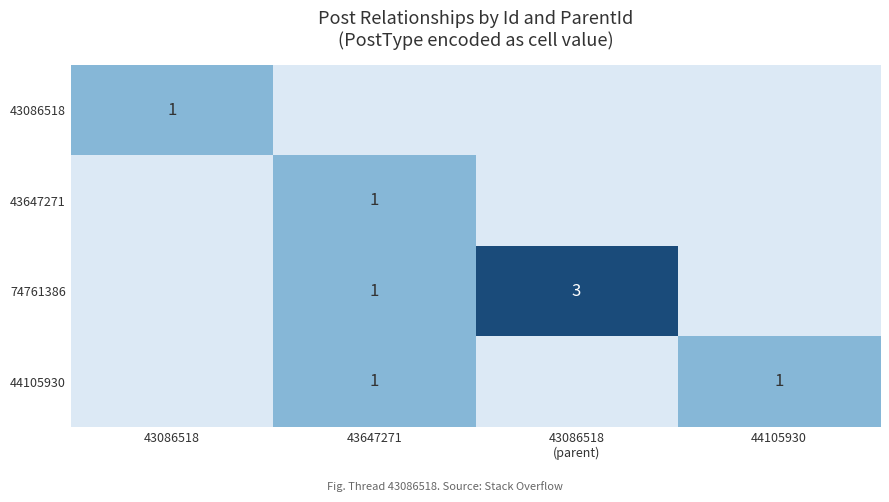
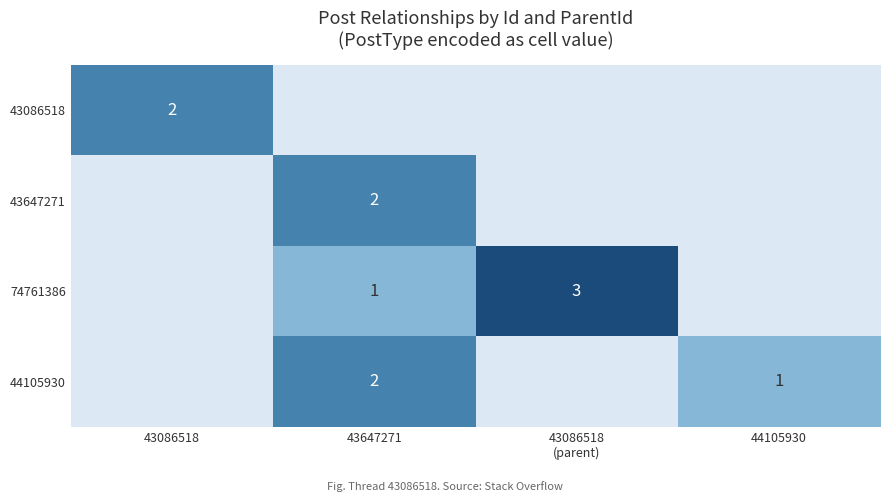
43086518, 43086518: 1 -> 2
43647271, 43647271: 1 -> 2
44105930, 43647271: 1 -> 2
